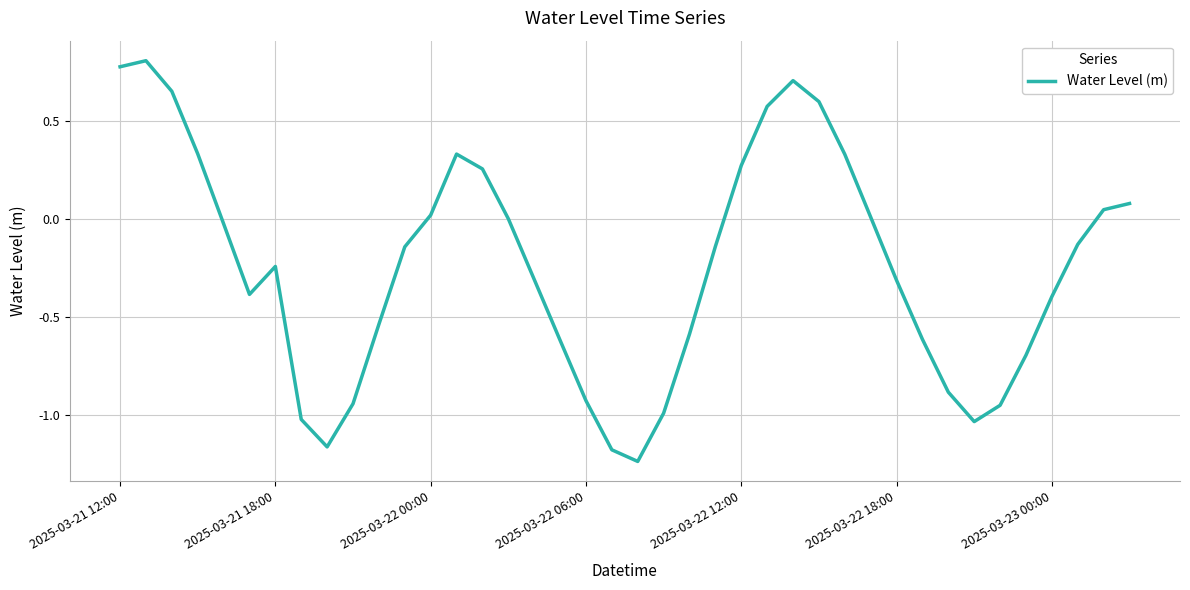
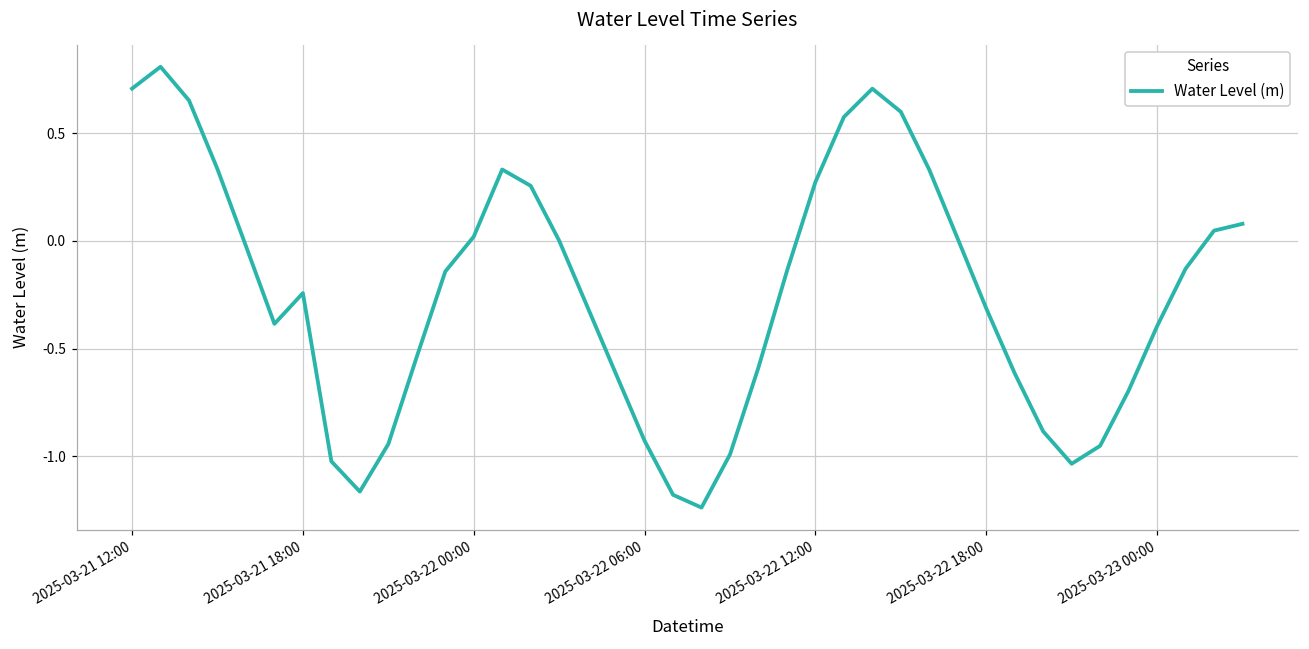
2025-03-21 12:00: 0.78 -> 0.71
